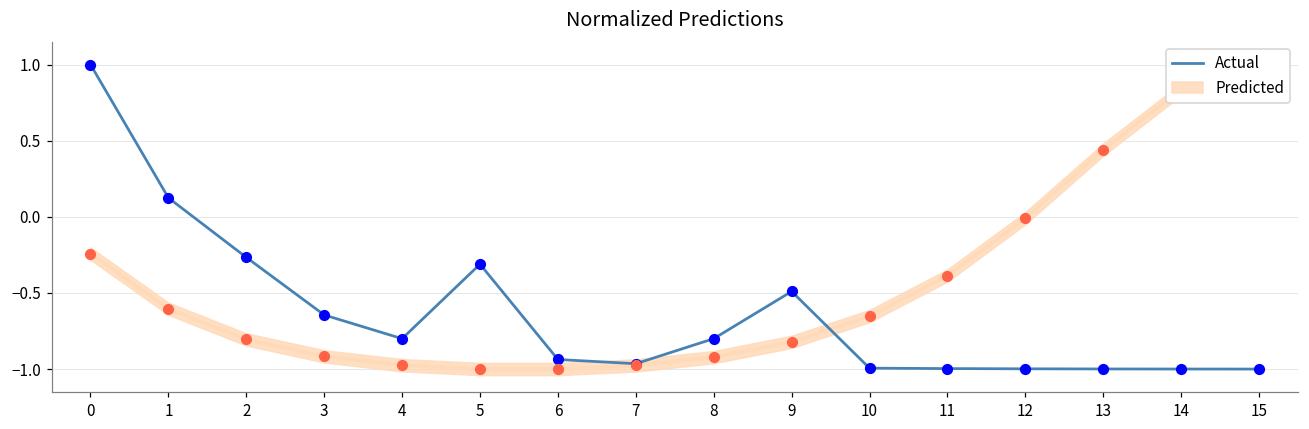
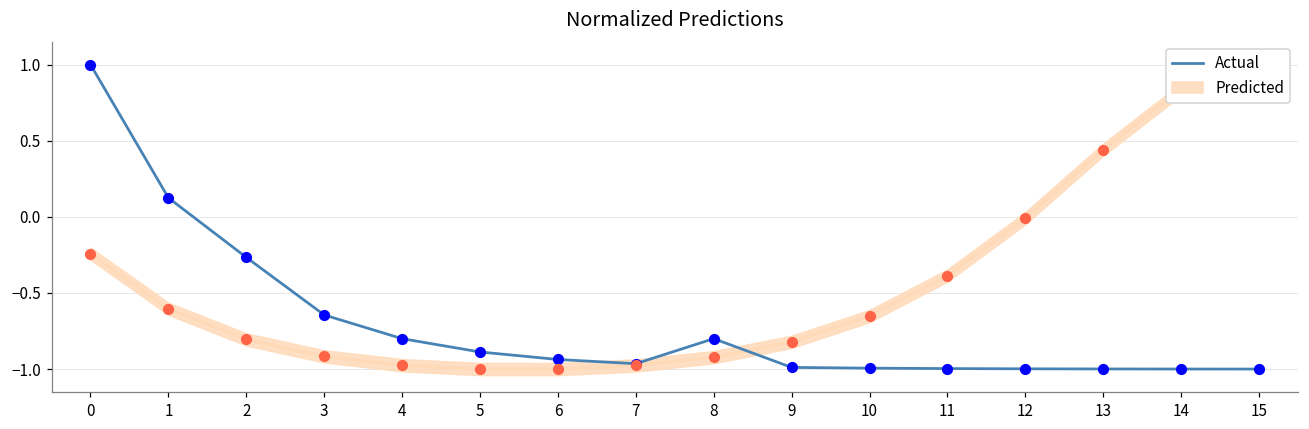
Actual, 5: -0.31 -> -0.89
Actual, 9: -0.49 -> -0.99
